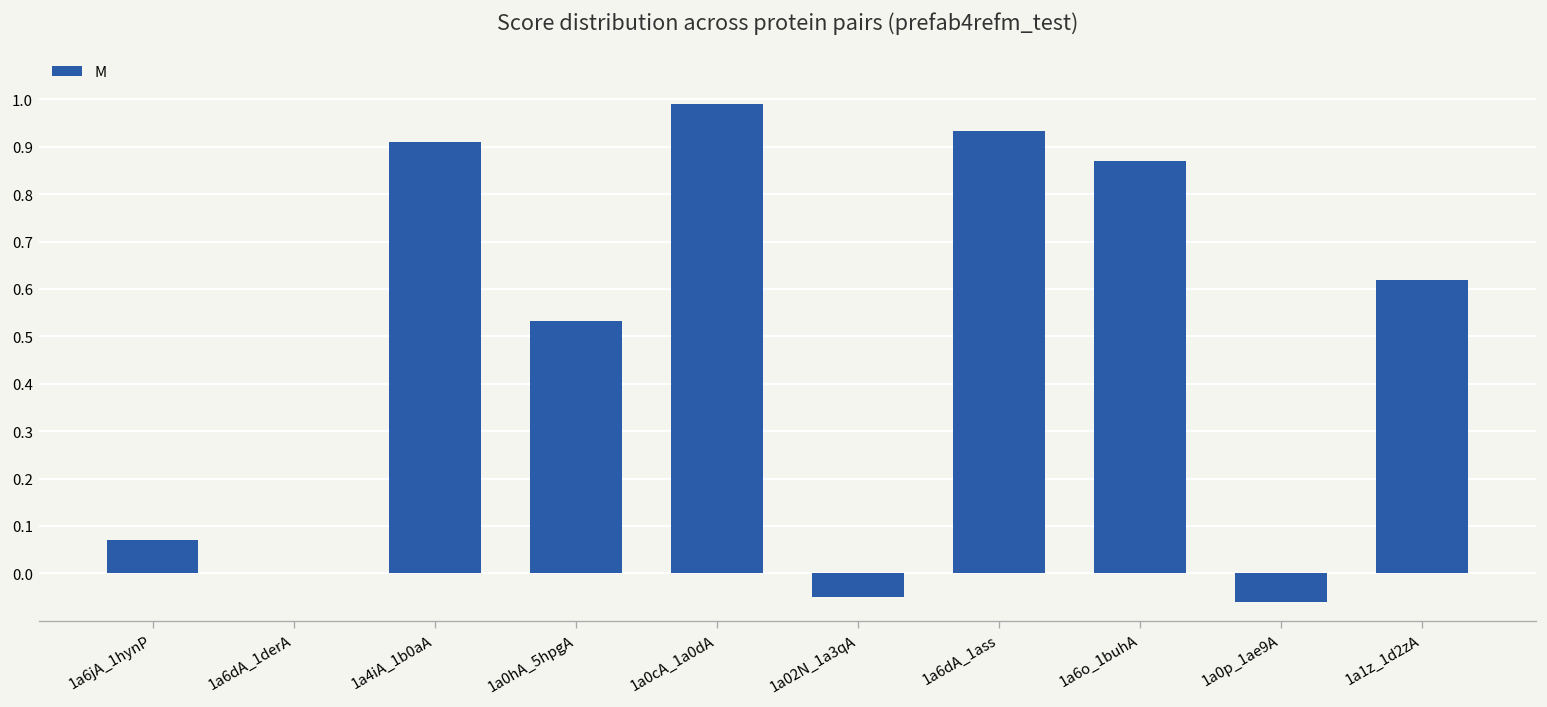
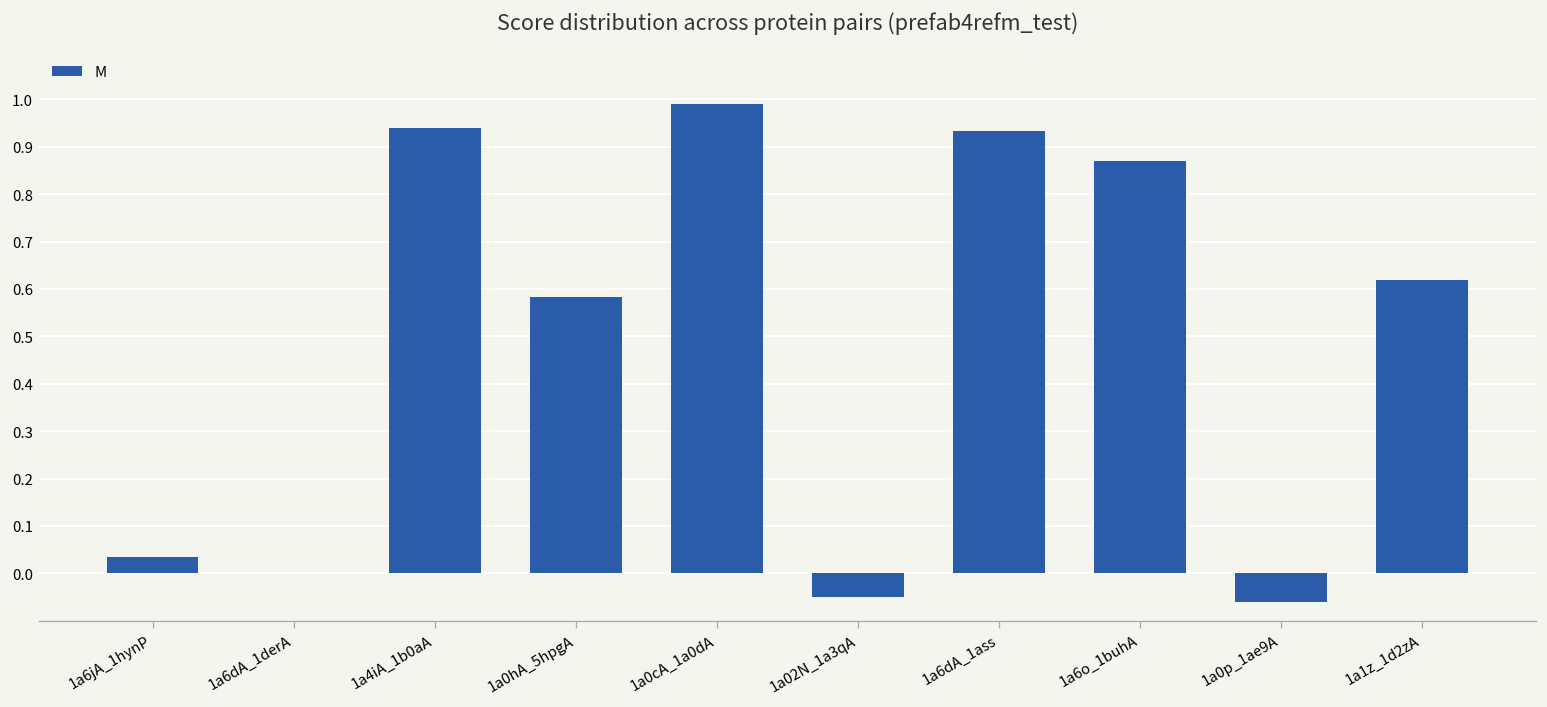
1a6jA_1hynP: 0.07 -> 0.03
1a4iA_1b0aA: 0.91 -> 0.94
1a0hA_5hpgA: 0.53 -> 0.58
